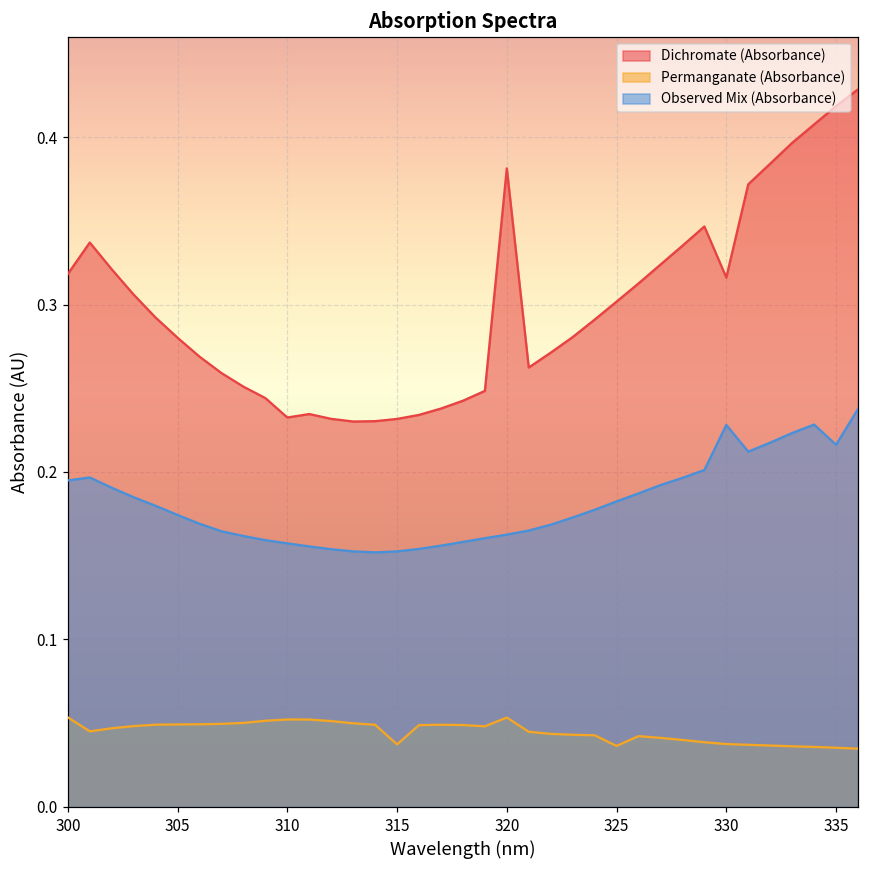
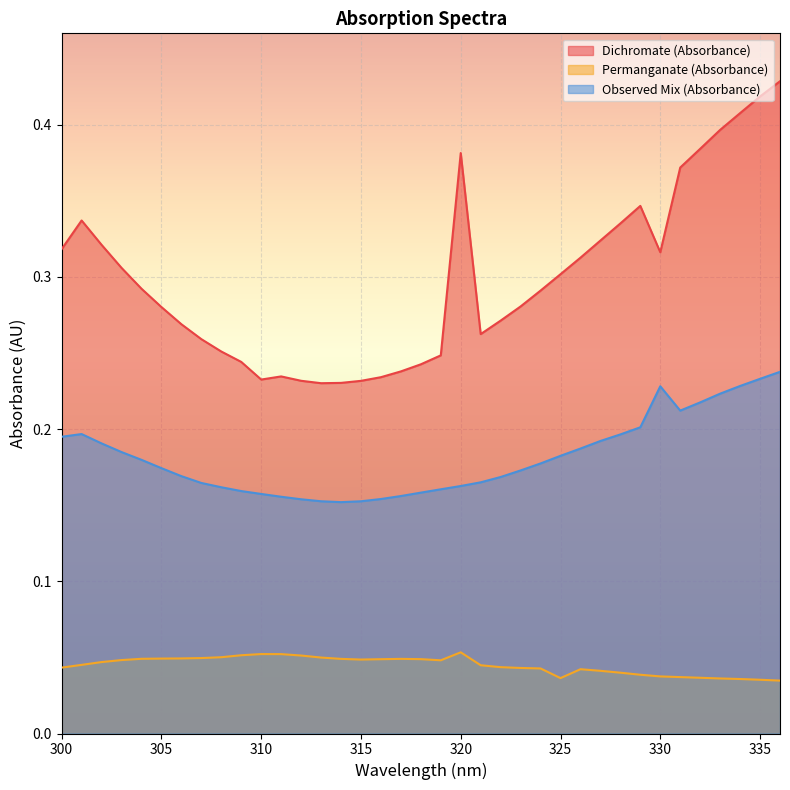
Permanganate (Absorbance), 300: 0.053 -> 0.043
Permanganate (Absorbance), 315: 0.037 -> 0.049
Observed Mix (Absorbance), 335: 0.216 -> 0.233
